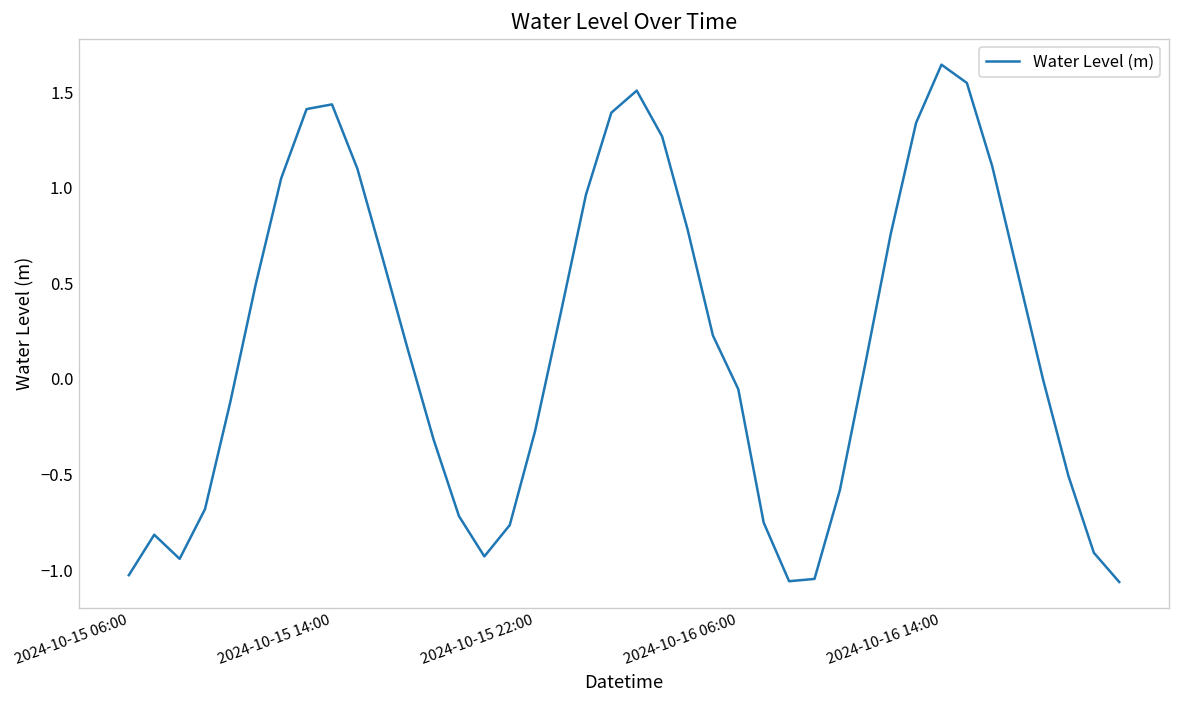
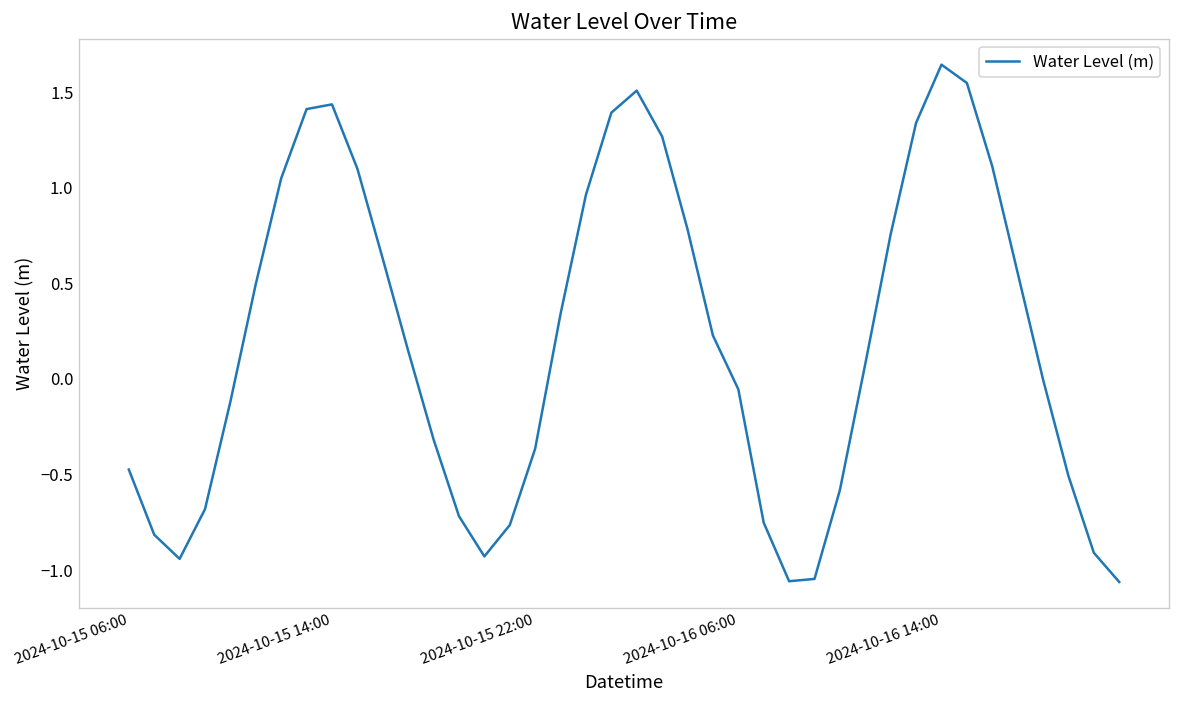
2024-10-15 06:00: -1.03 -> -0.47
2024-10-15 22:00: -0.27 -> -0.37
